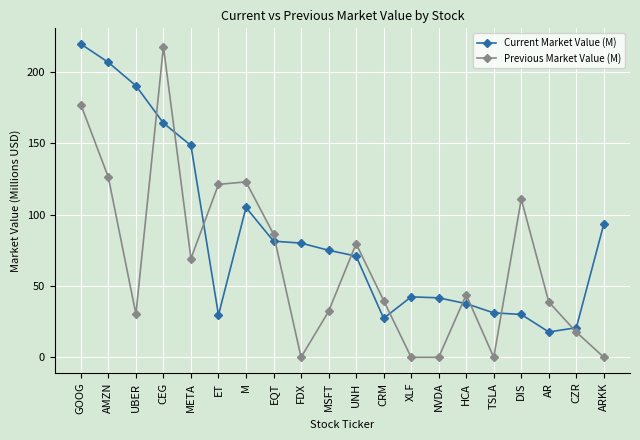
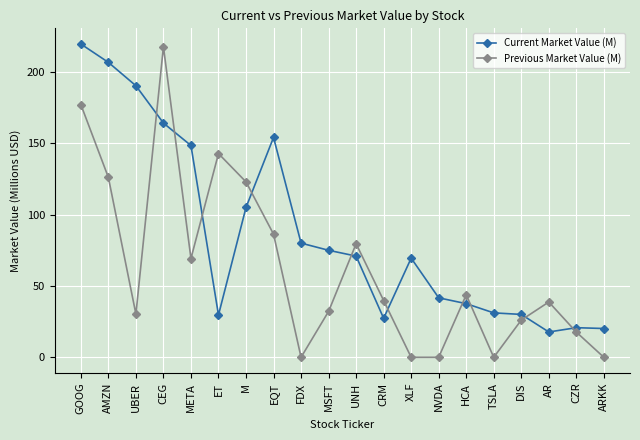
Previous Market Value (M), ET: 121 -> 143
Current Market Value (M), EQT: 81 -> 154
Current Market Value (M), XLF: 42 -> 69
Previous Market Value (M), DIS: 111 -> 26
Current Market Value (M), ARKK: 93 -> 20
